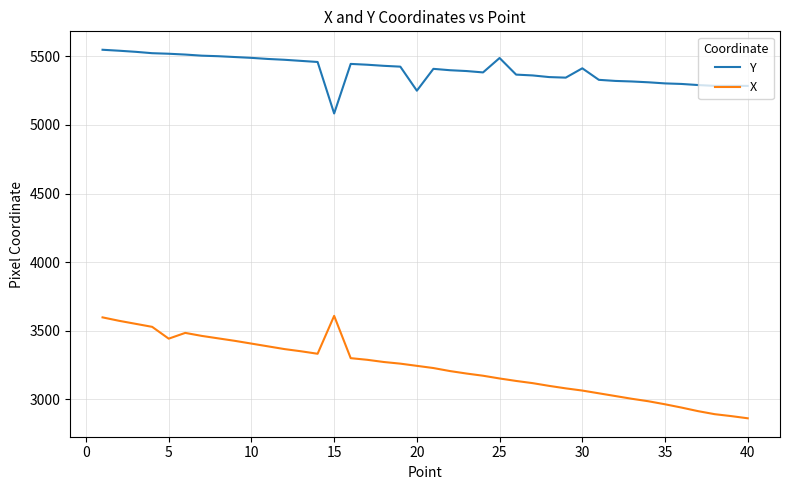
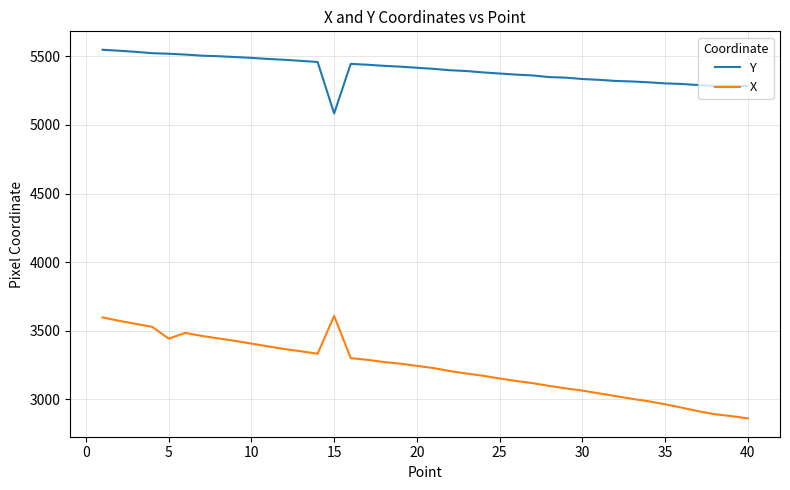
Y, 20: 5250 -> 5420
Y, 25: 5490 -> 5370
Y, 30: 5410 -> 5330
